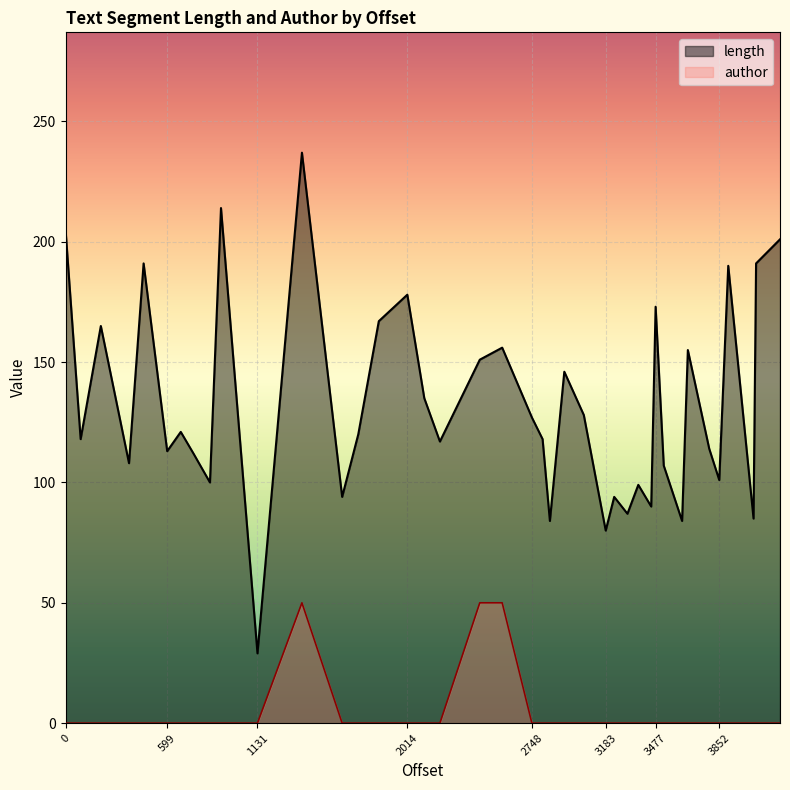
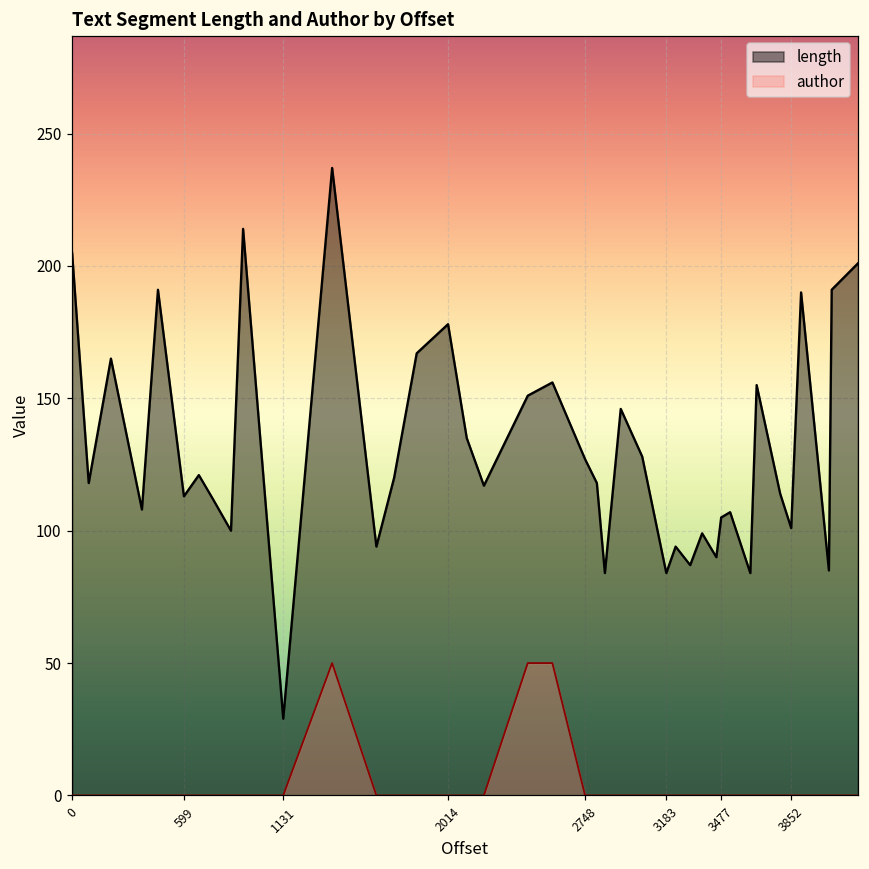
length, 3183: 80 -> 84
length, 3477: 173 -> 105
